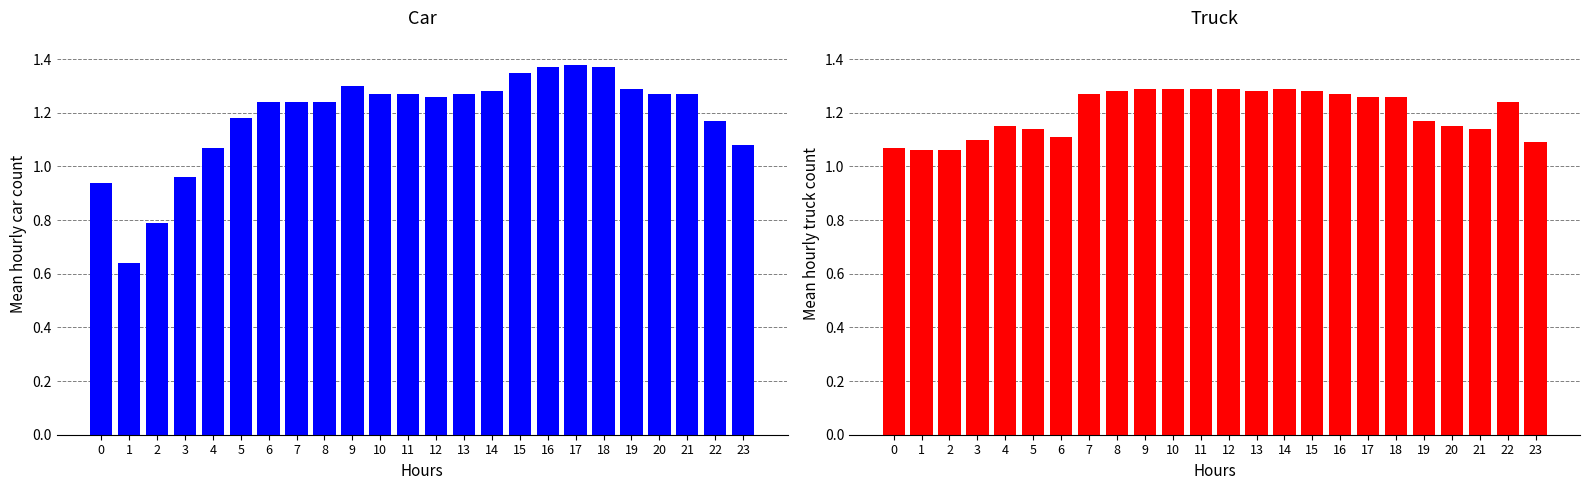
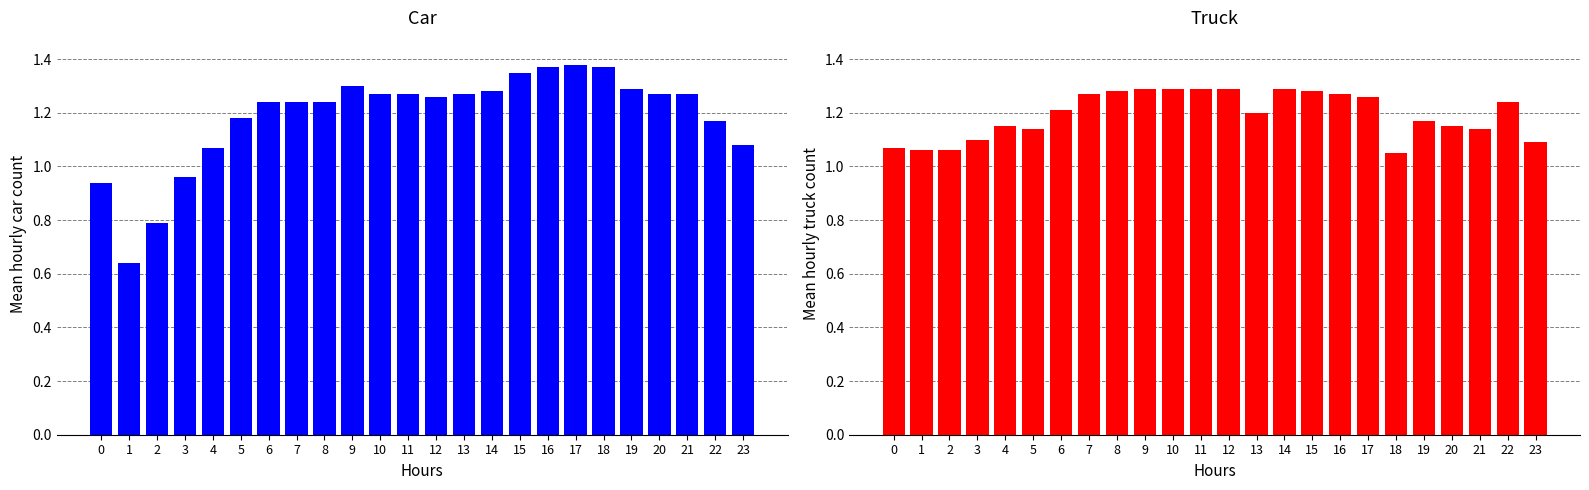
Truck, 6: 1.11 -> 1.21
Truck, 13: 1.28 -> 1.20
Truck, 18: 1.26 -> 1.05
